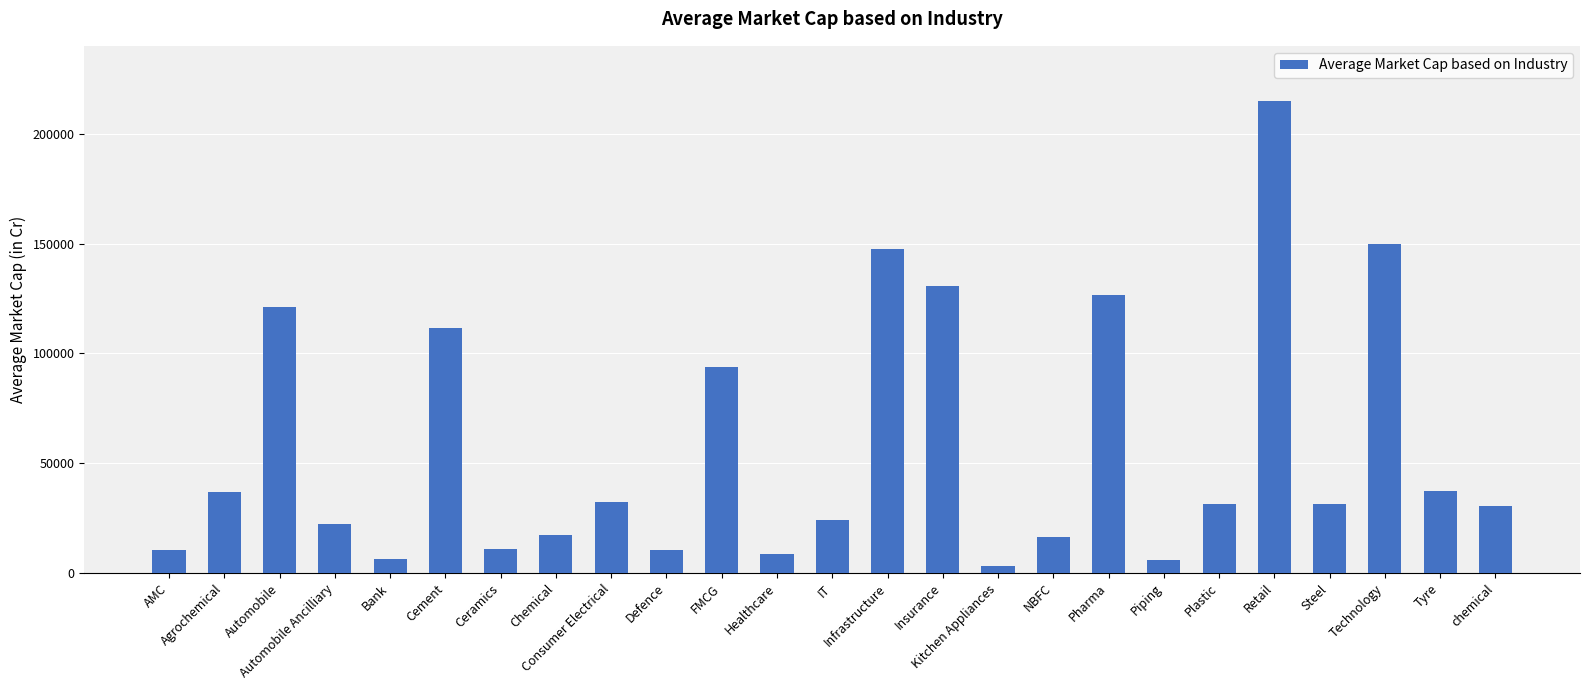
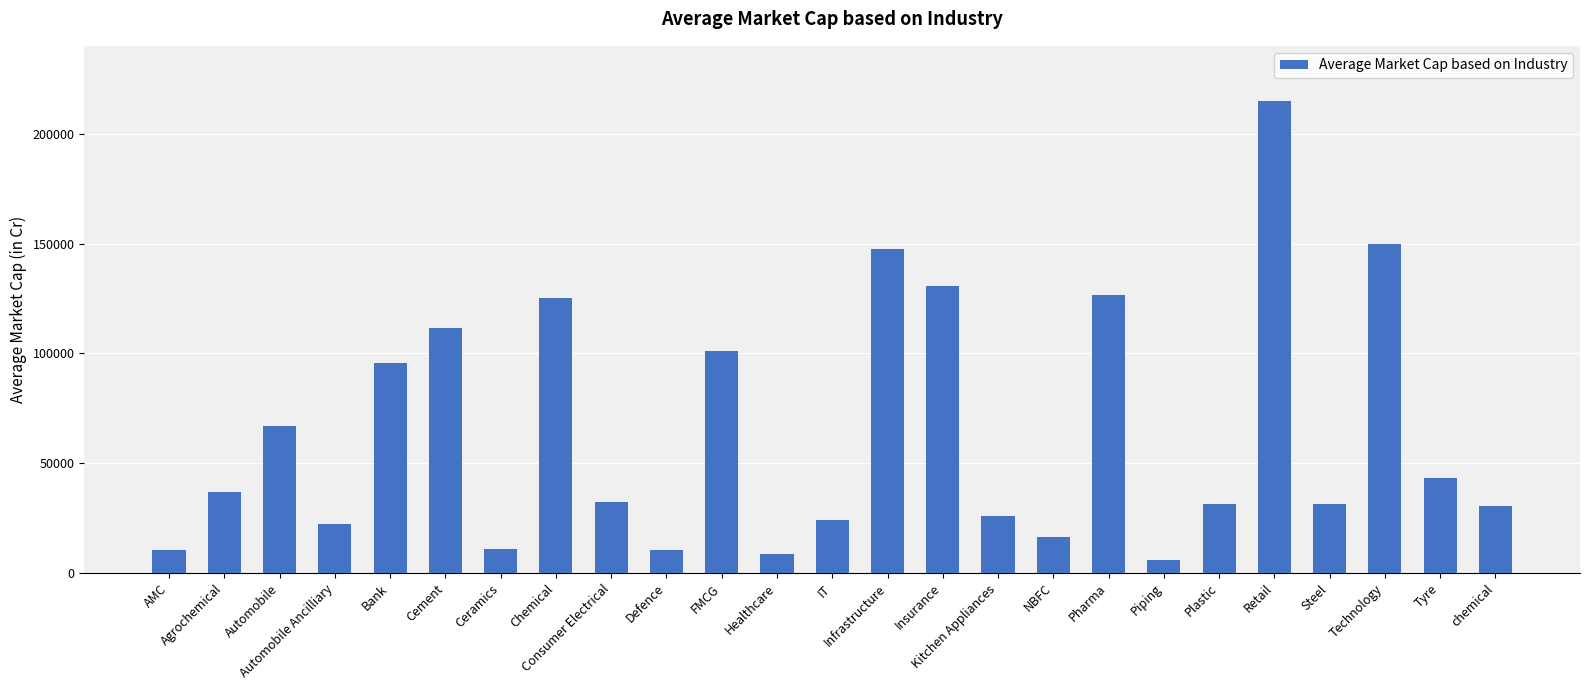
Automobile: 121000 -> 67000
Bank: 6000 -> 95000
Chemical: 17000 -> 125000
FMCG: 94000 -> 101000
Kitchen Appliances: 3000 -> 26000
Tyre: 37000 -> 43000
